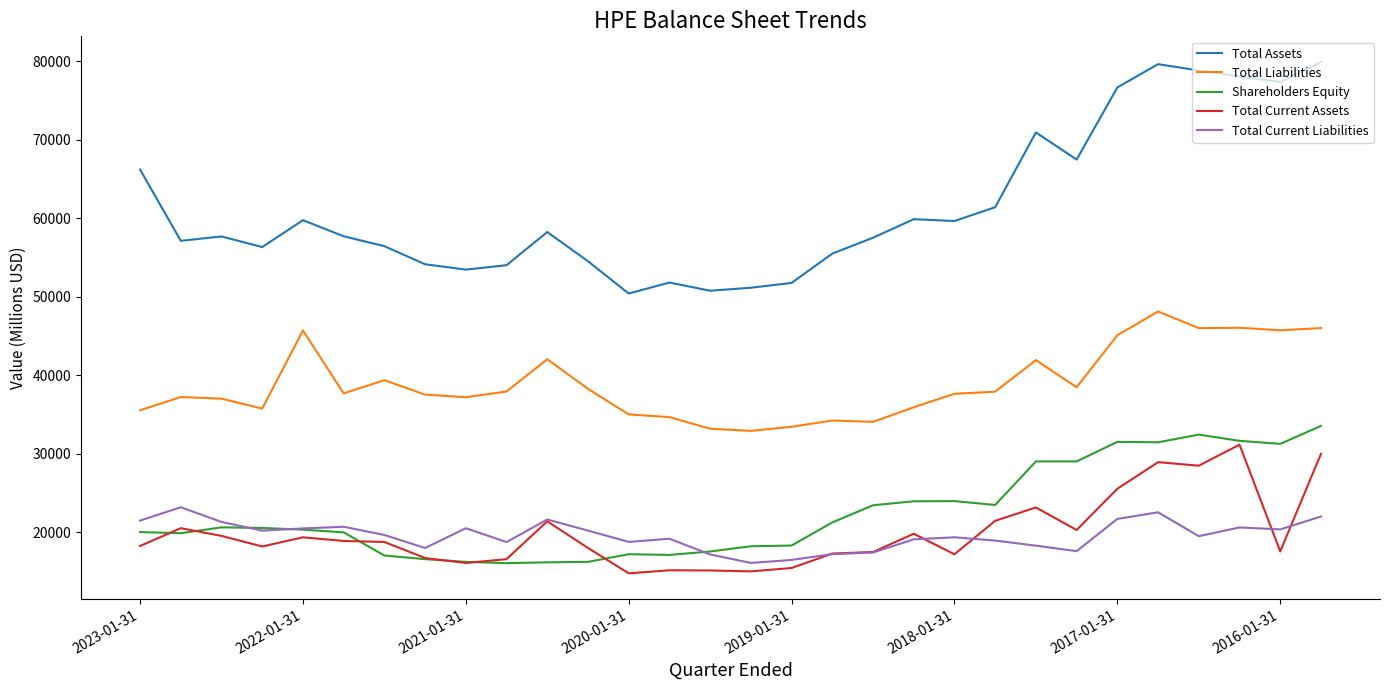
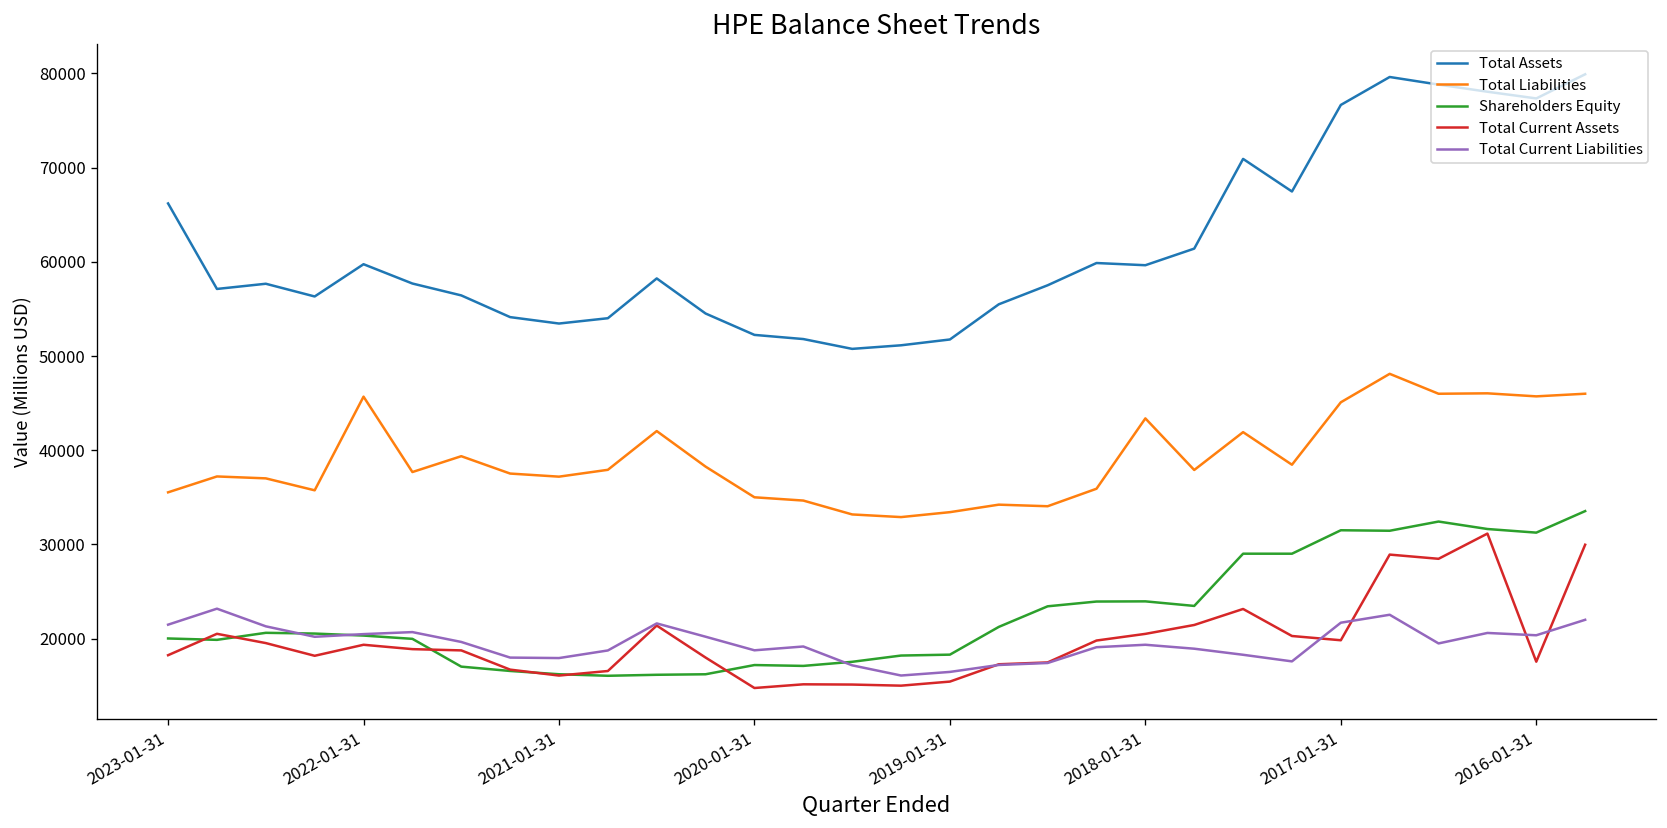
Total Current Liabilities, 2021-01-31: 20000 -> 18000
Total Assets, 2020-01-31: 50000 -> 52000
Total Liabilities, 2018-01-31: 38000 -> 43000
Total Current Assets, 2018-01-31: 17000 -> 20000
Total Current Assets, 2017-01-31: 26000 -> 20000
